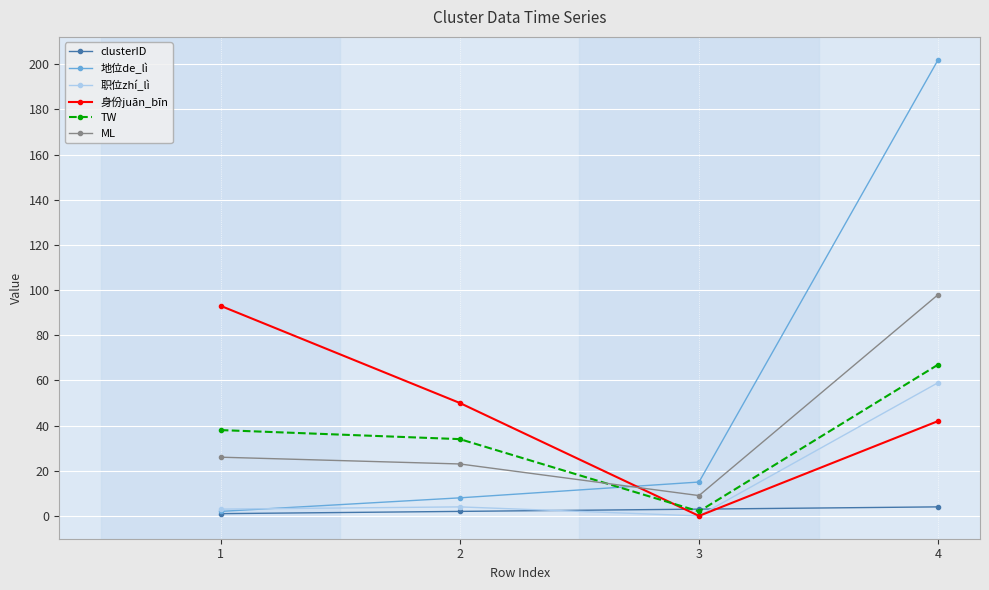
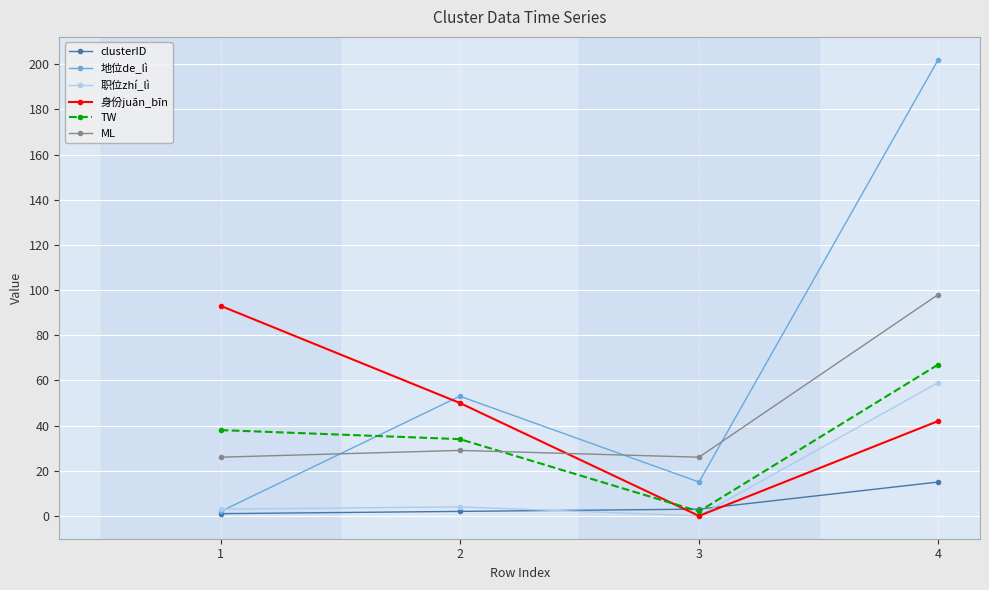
地位de_lì, 2: 8 -> 53
ML, 2: 23 -> 29
ML, 3: 9 -> 26
clusterID, 4: 4 -> 15
